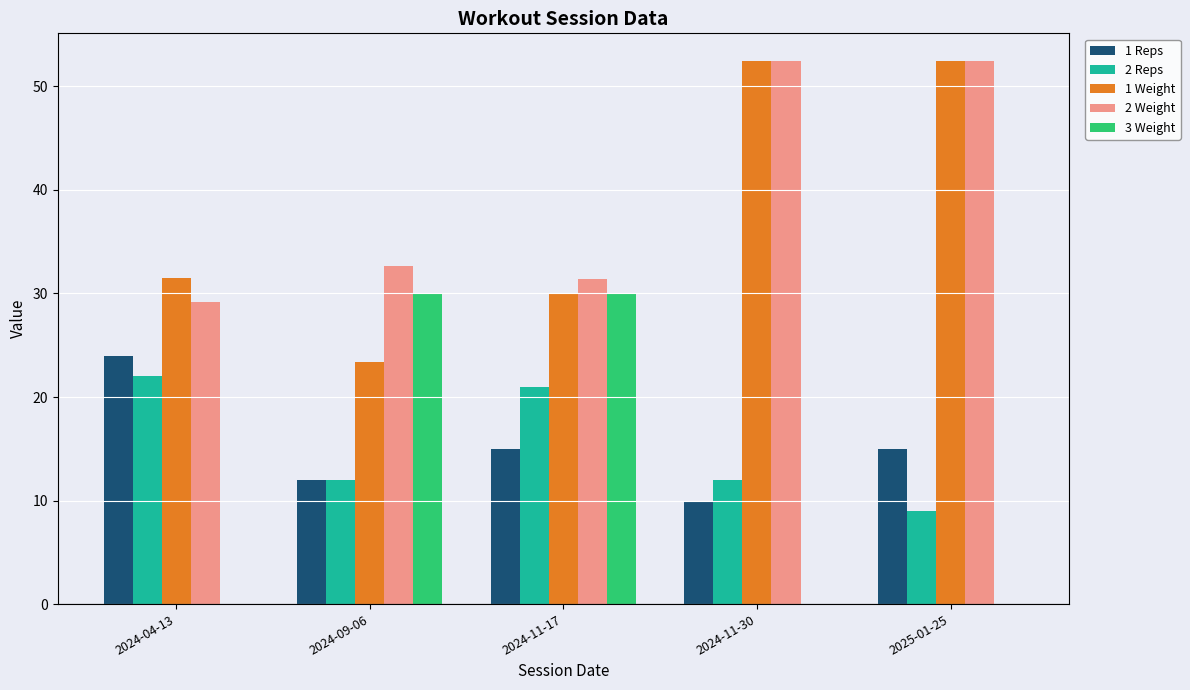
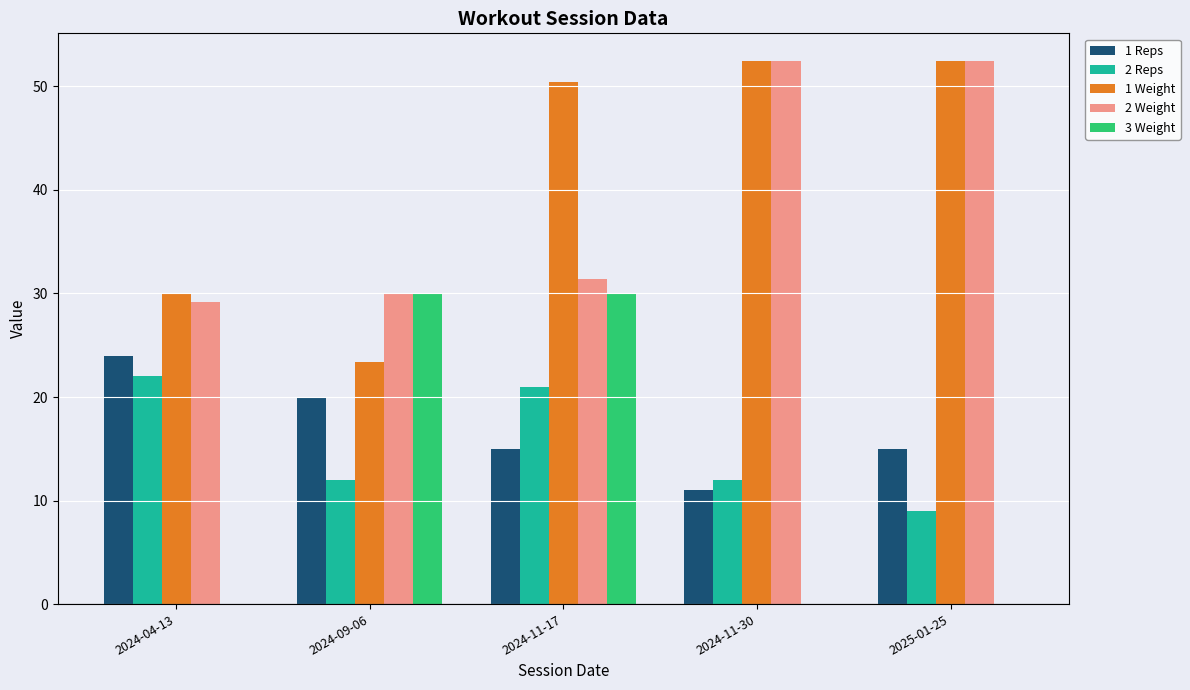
1 Weight, 2024-04-13: 31.5 -> 30.0
1 Reps, 2024-09-06: 12 -> 20
2 Weight, 2024-09-06: 32.7 -> 30.0
1 Weight, 2024-11-17: 30.0 -> 50.4
1 Reps, 2024-11-30: 10 -> 11
